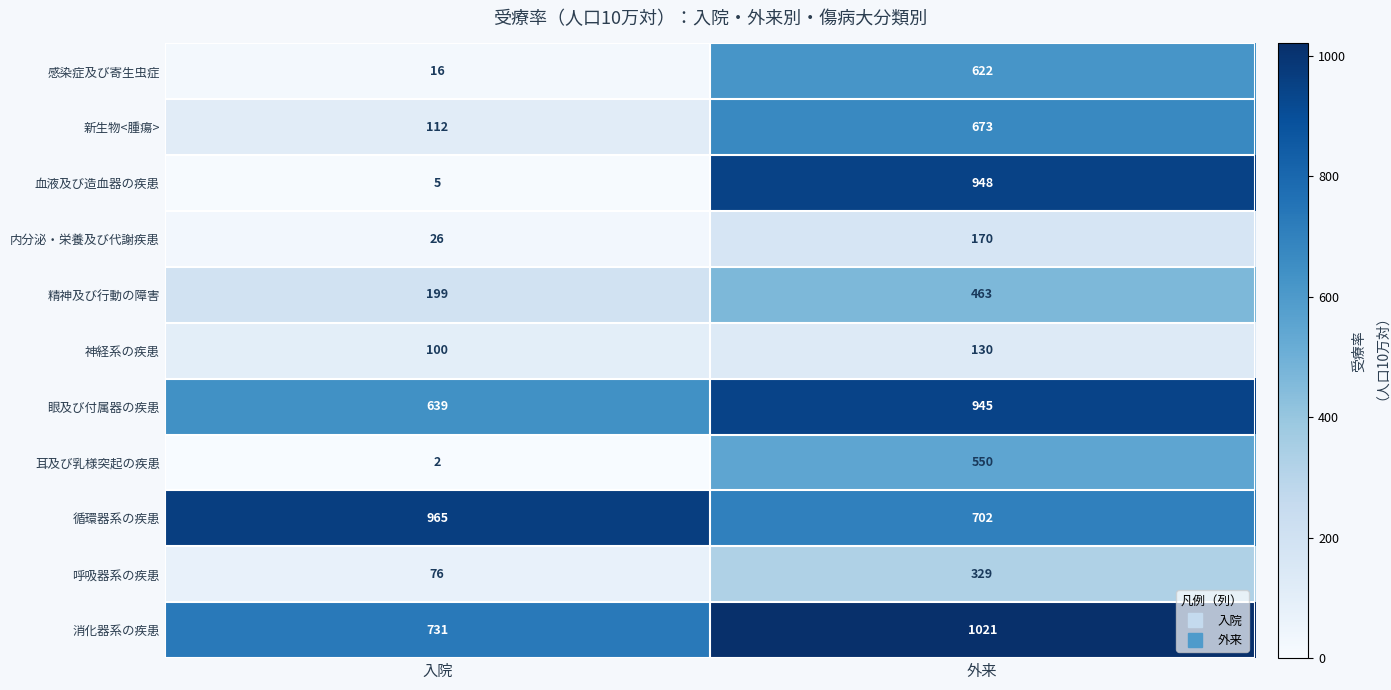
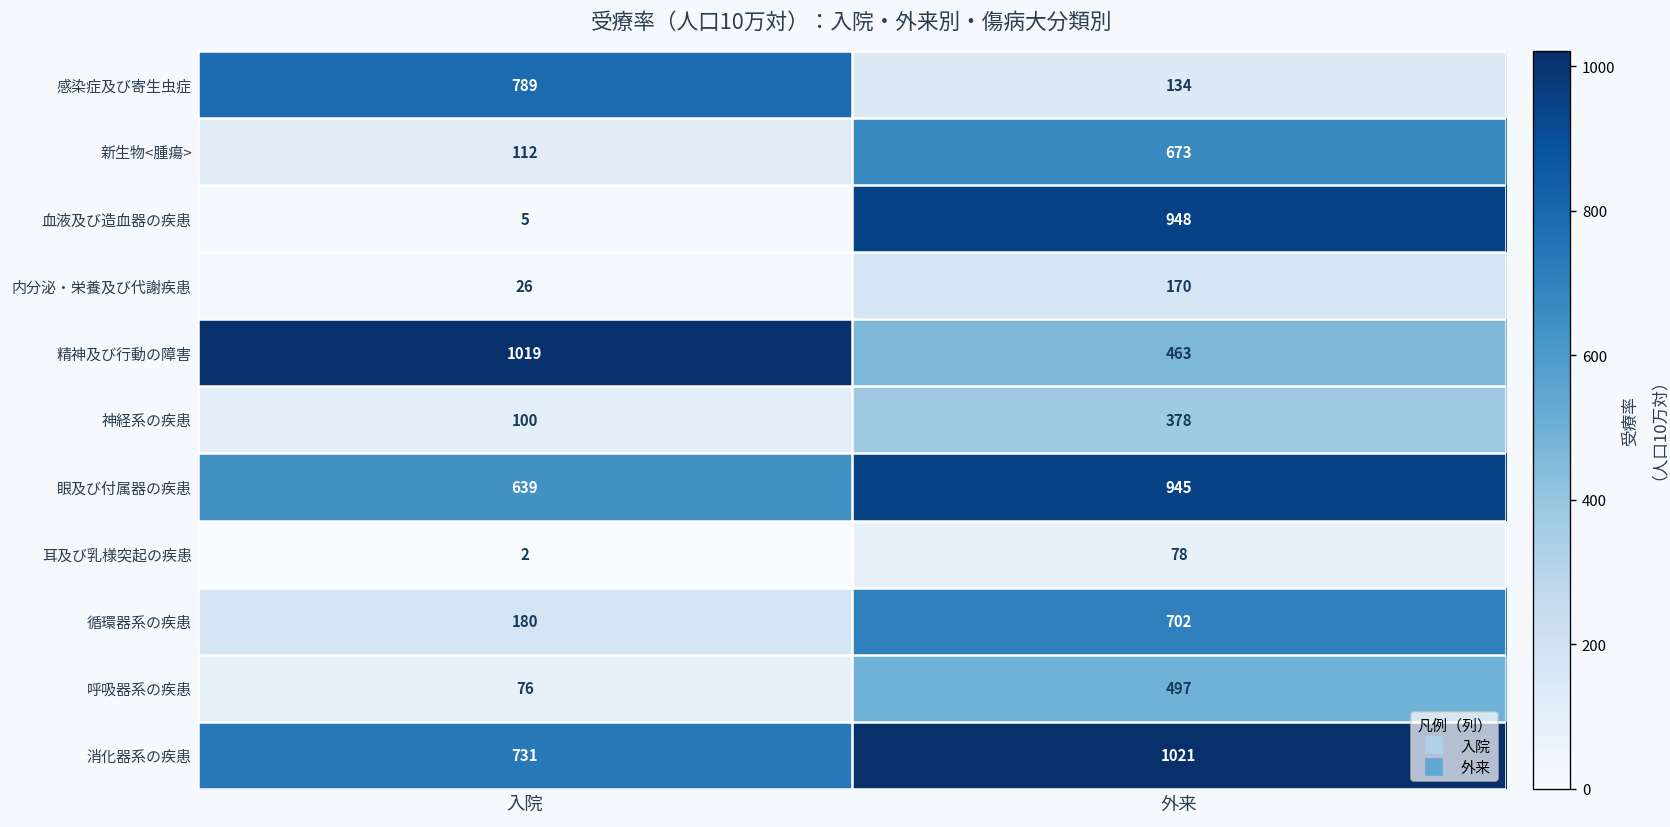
感染症及び寄生虫症, 入院: 16 -> 789
感染症及び寄生虫症, 外来: 622 -> 134
精神及び行動の障害, 入院: 199 -> 1019
神経系の疾患, 外来: 130 -> 378
耳及び乳様突起の疾患, 外来: 550 -> 78
循環器系の疾患, 入院: 965 -> 180
呼吸器系の疾患, 外来: 329 -> 497
